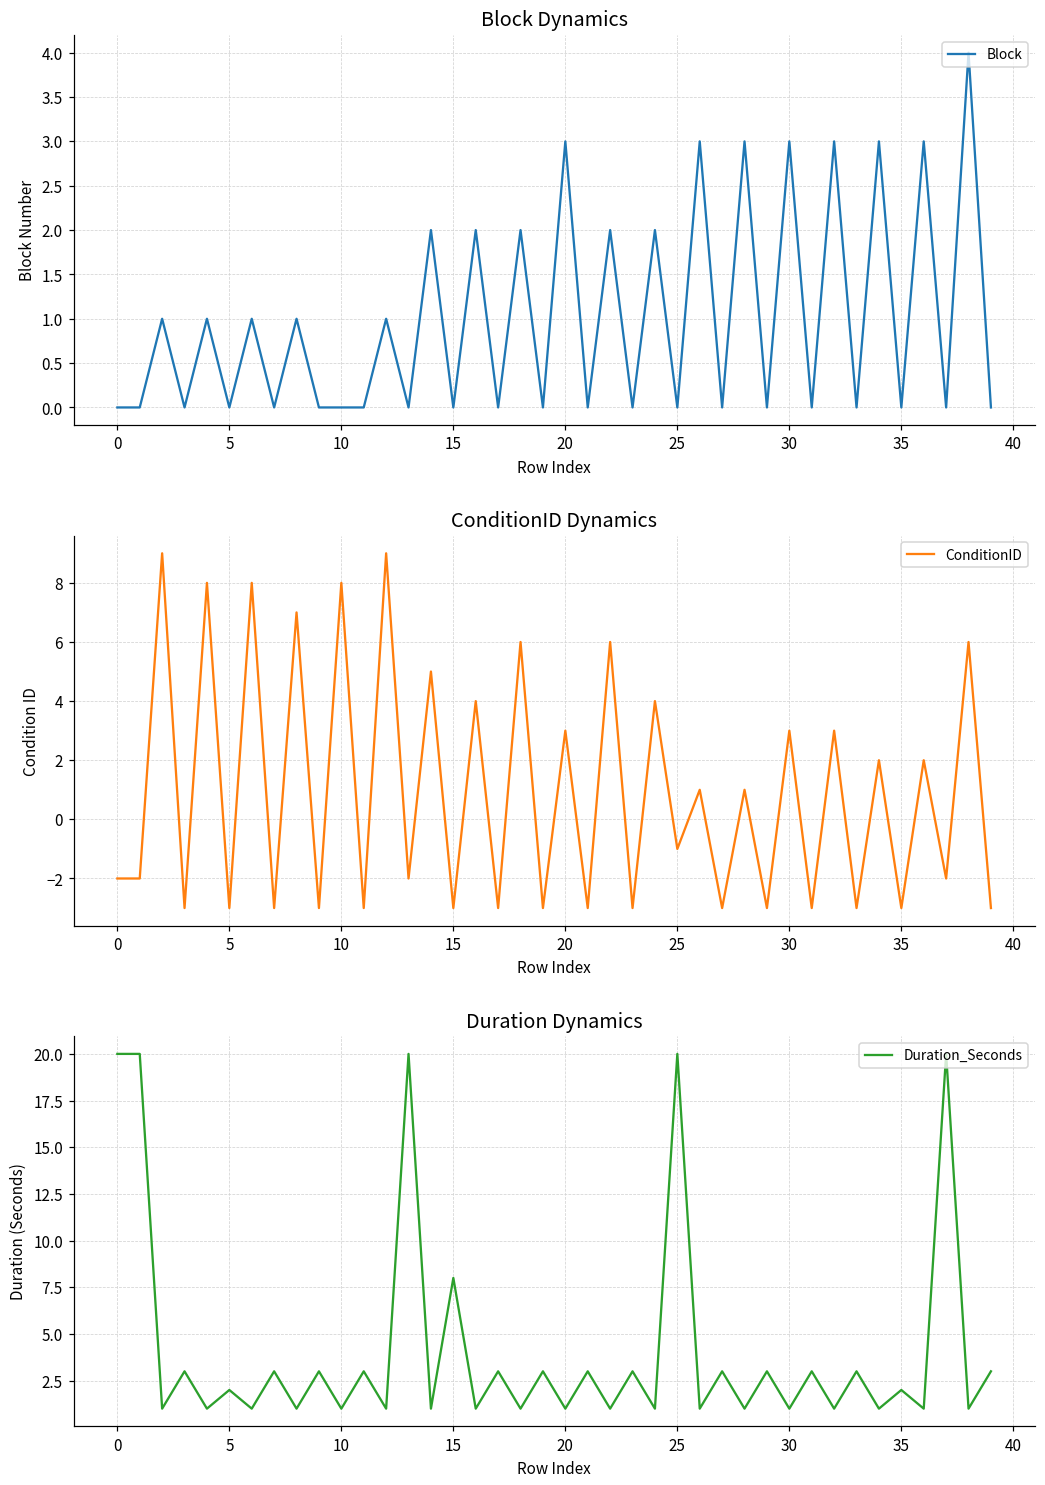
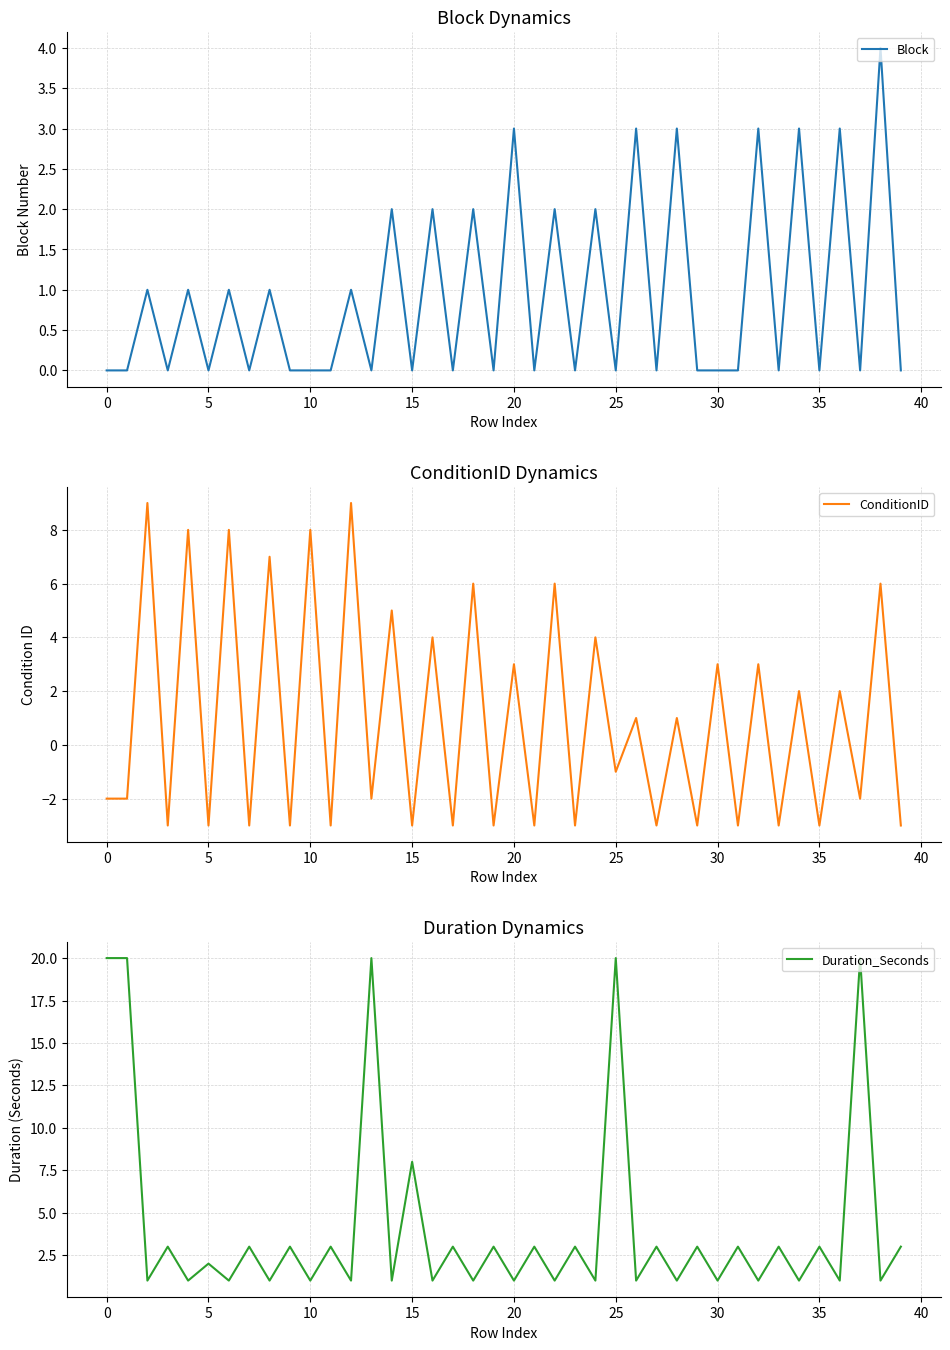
Block Dynamics, 30: 3 -> 0
Duration Dynamics, 35: 2 -> 3
